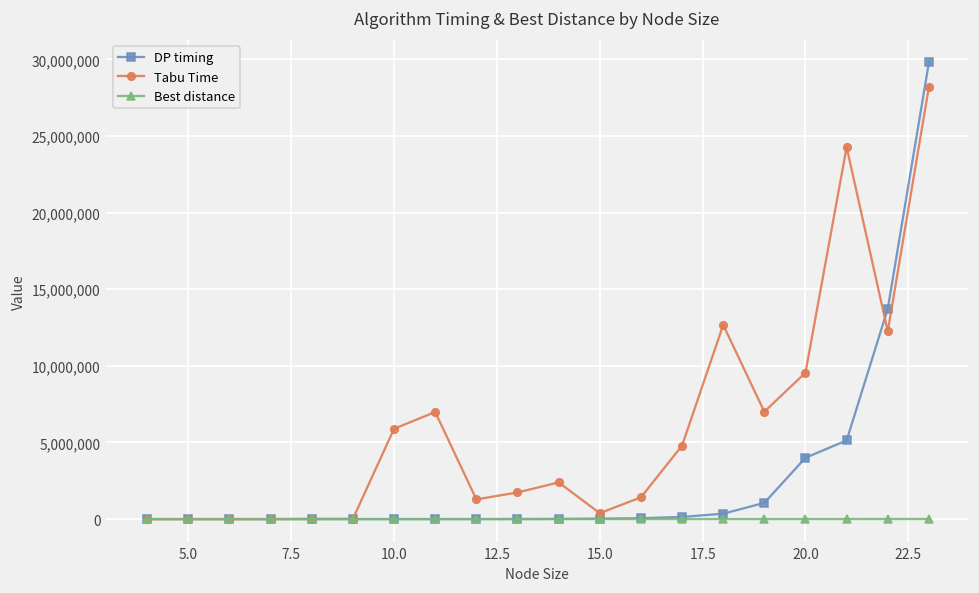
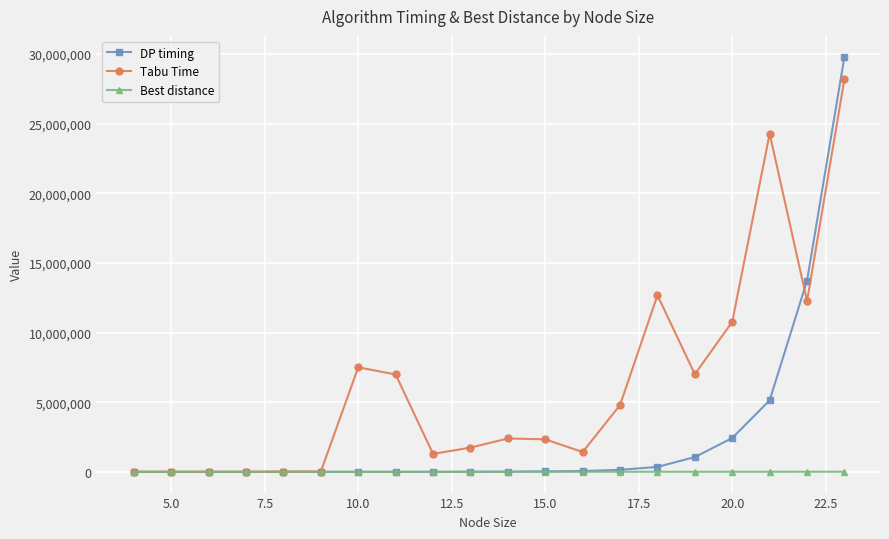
Tabu Time, 10.0: 5,900,000 -> 7,500,000
Tabu Time, 15.0: 400,000 -> 2,300,000
DP timing, 20.0: 4,000,000 -> 2,400,000
Tabu Time, 20.0: 9,600,000 -> 10,800,000
